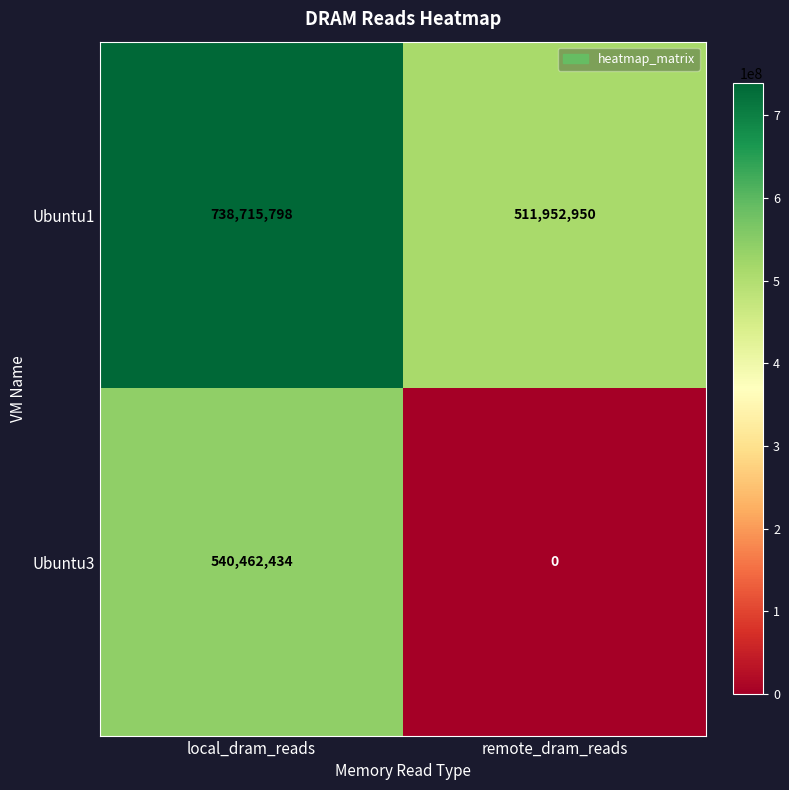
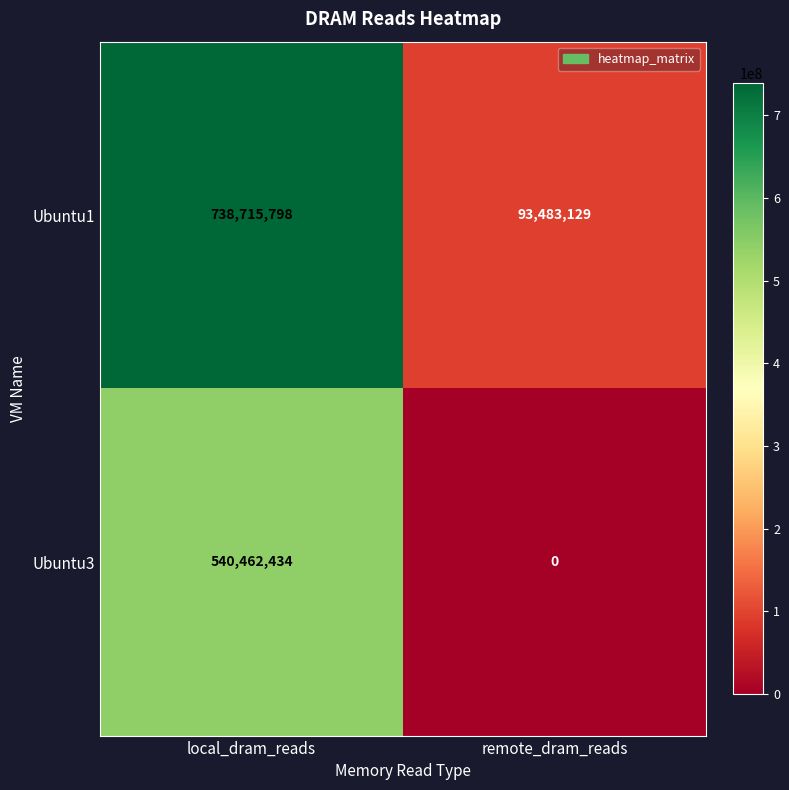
Ubuntu1, remote_dram_reads: 511,952,950 -> 93,483,129
